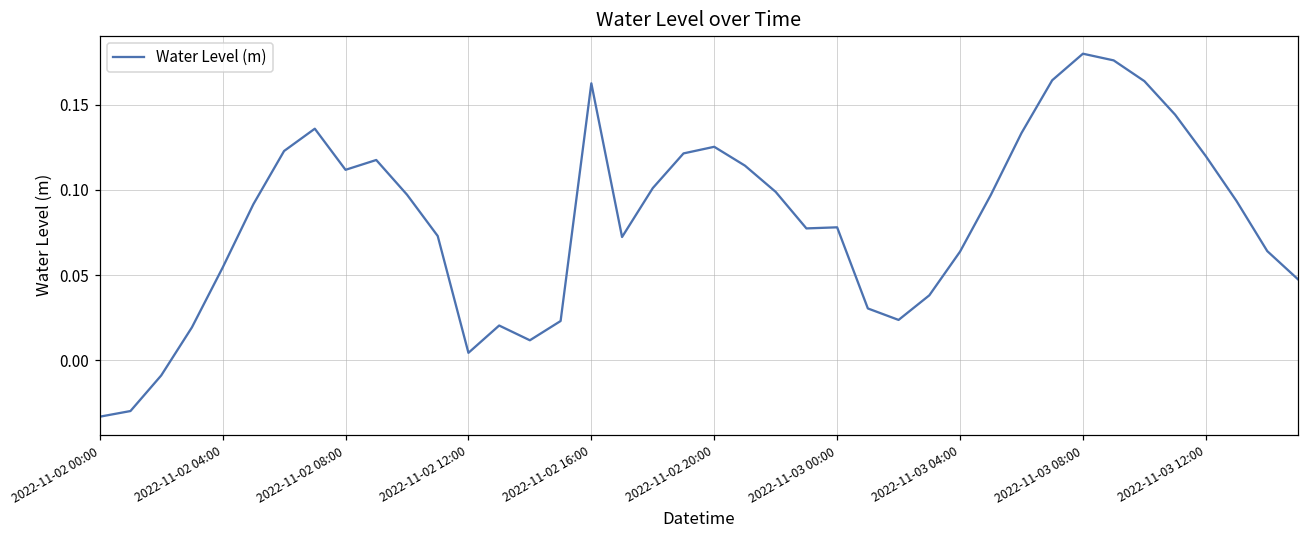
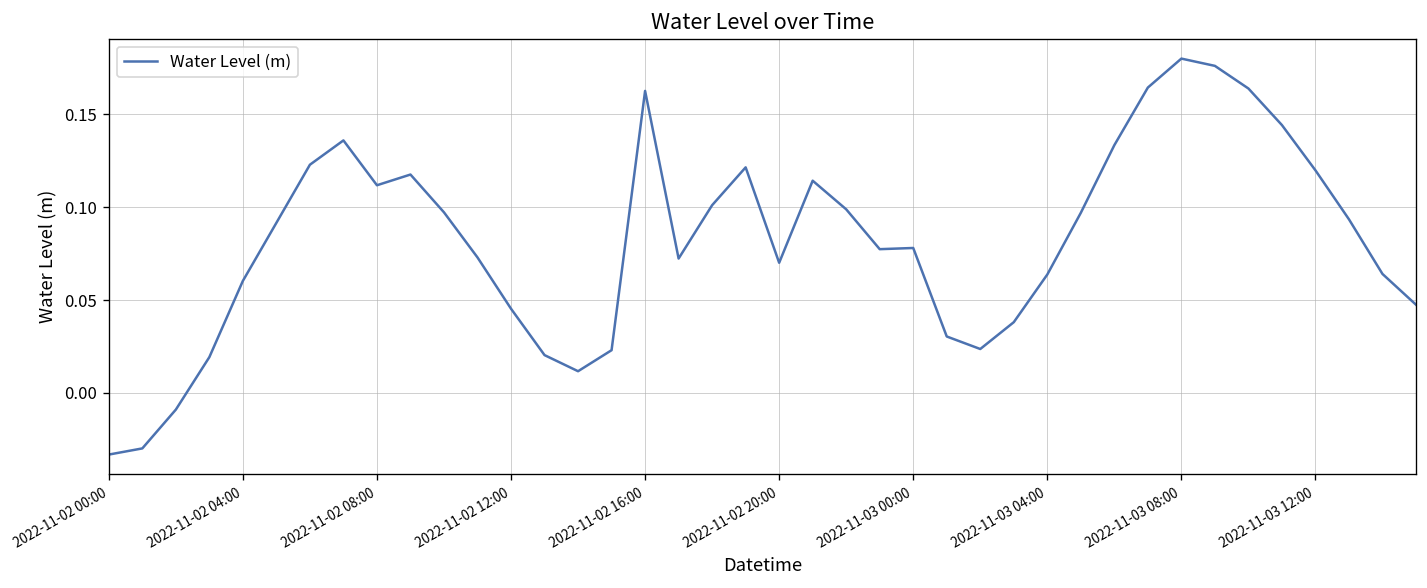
2022-11-02 04:00: 0.054 -> 0.060
2022-11-02 12:00: 0.004 -> 0.045
2022-11-02 20:00: 0.125 -> 0.070
